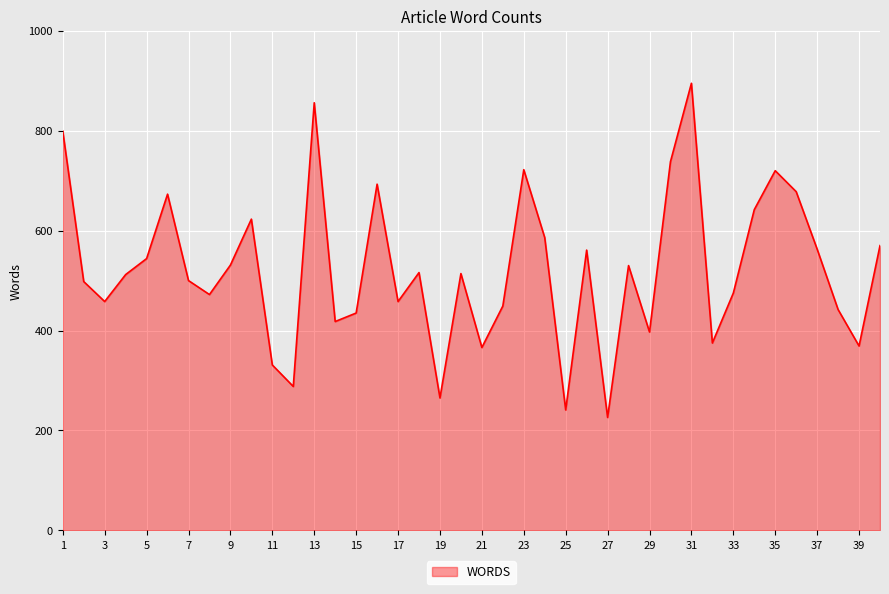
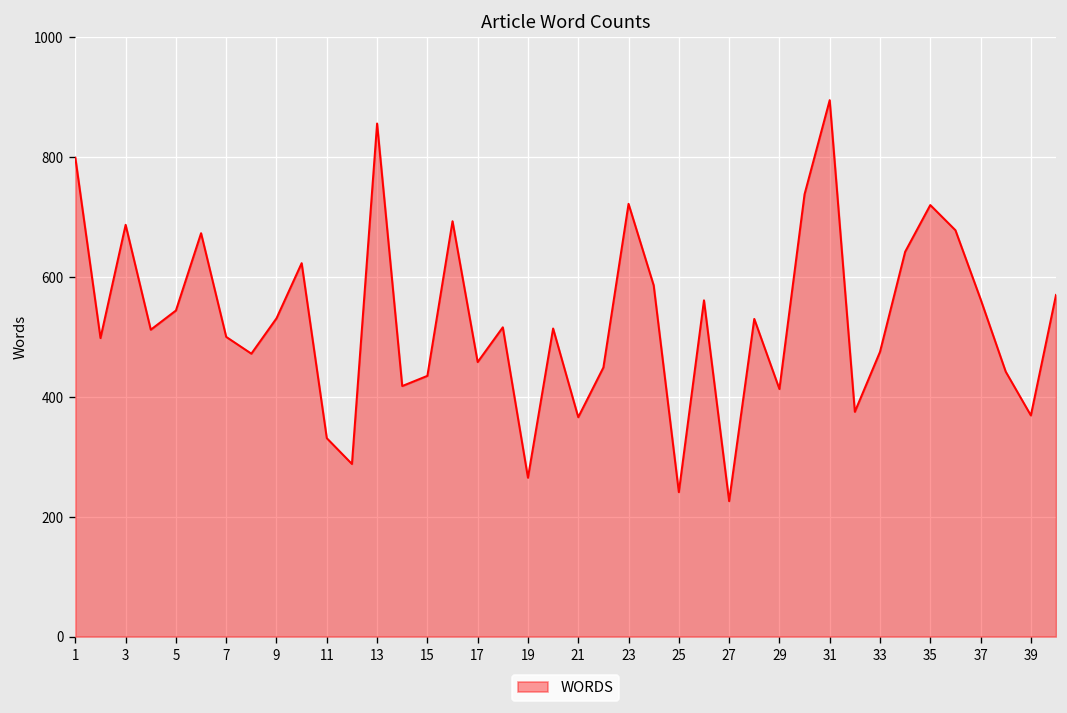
3: 460 -> 690
29: 400 -> 410
